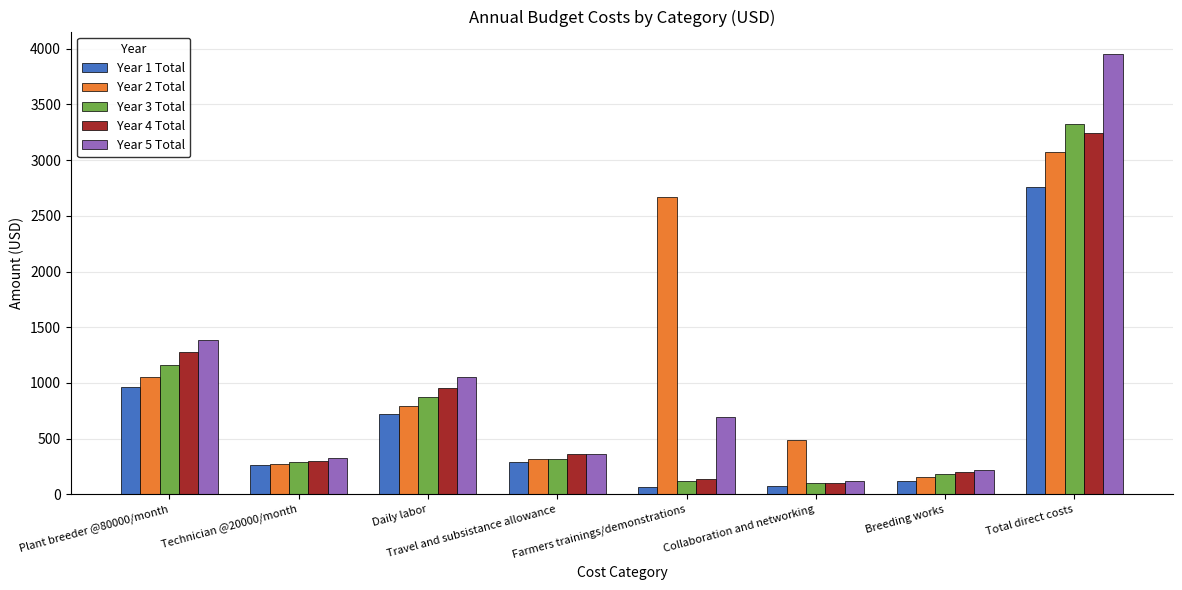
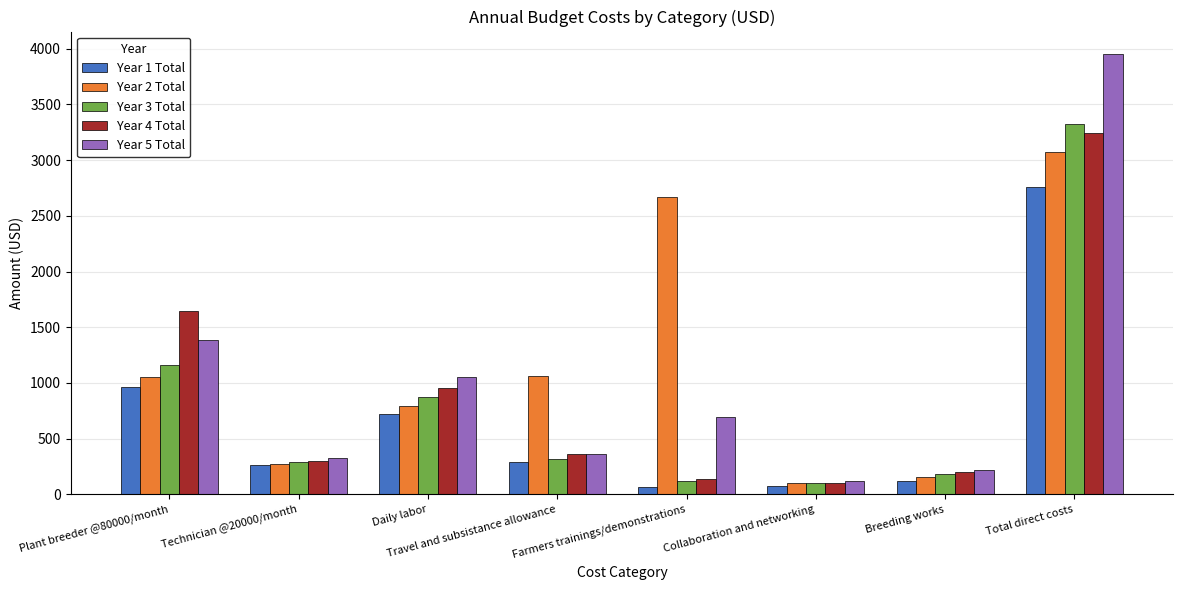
Year 4 Total, Plant breeder @80000/month: 1280 -> 1640
Year 2 Total, Travel and subsistance allowance: 320 -> 1060
Year 2 Total, Collaboration and networking: 490 -> 100
